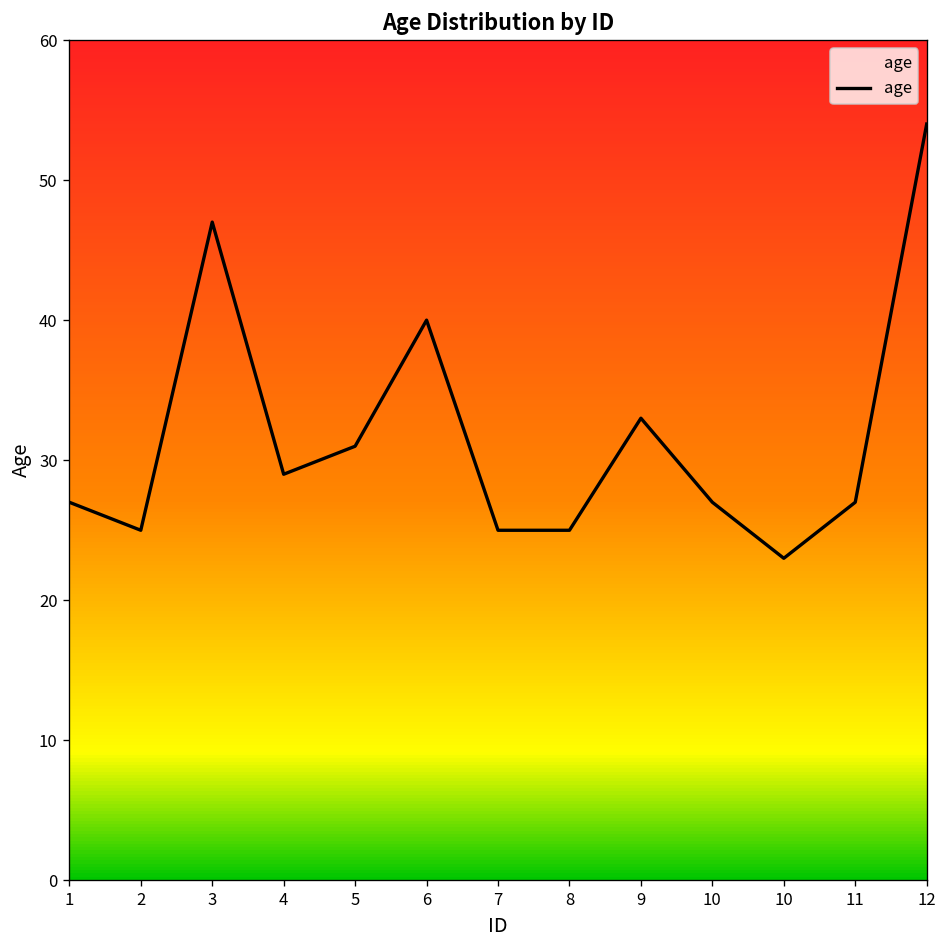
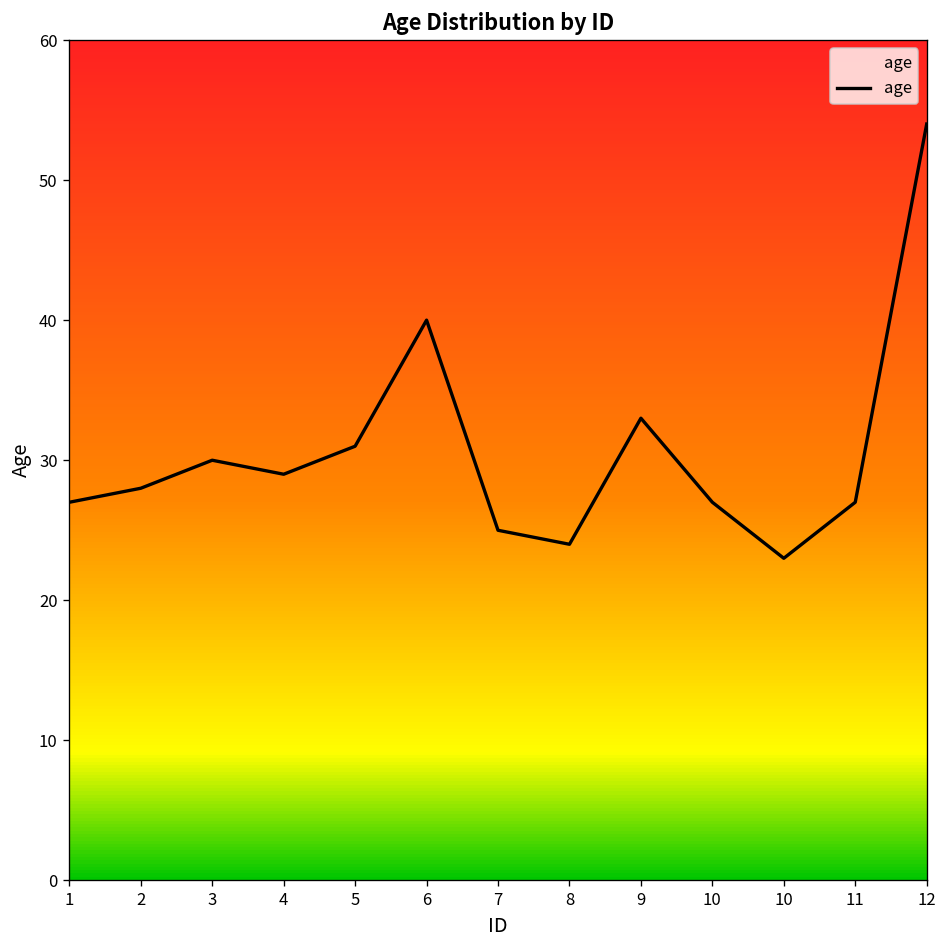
2: 25 -> 28
3: 47 -> 30
8: 25 -> 24
